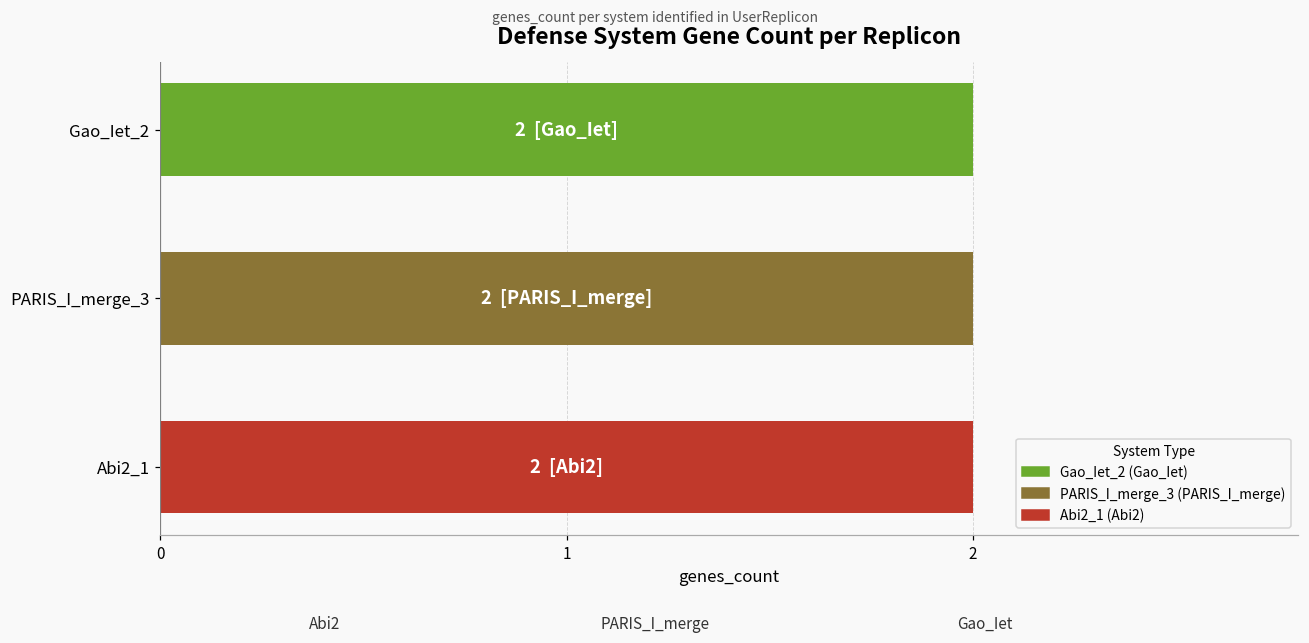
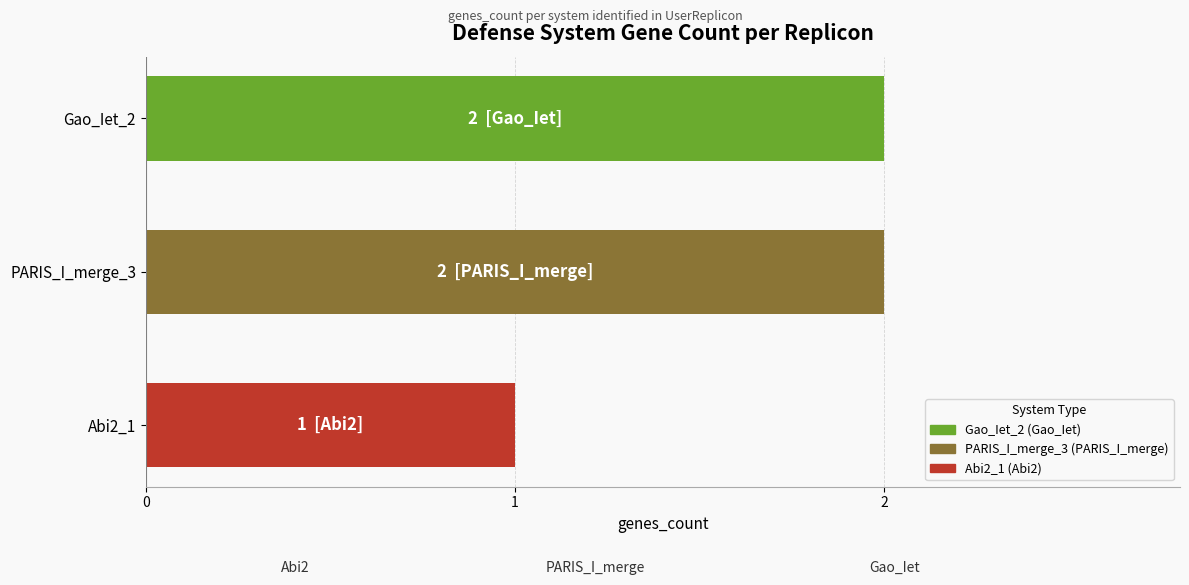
Abi2_1: 2 -> 1
